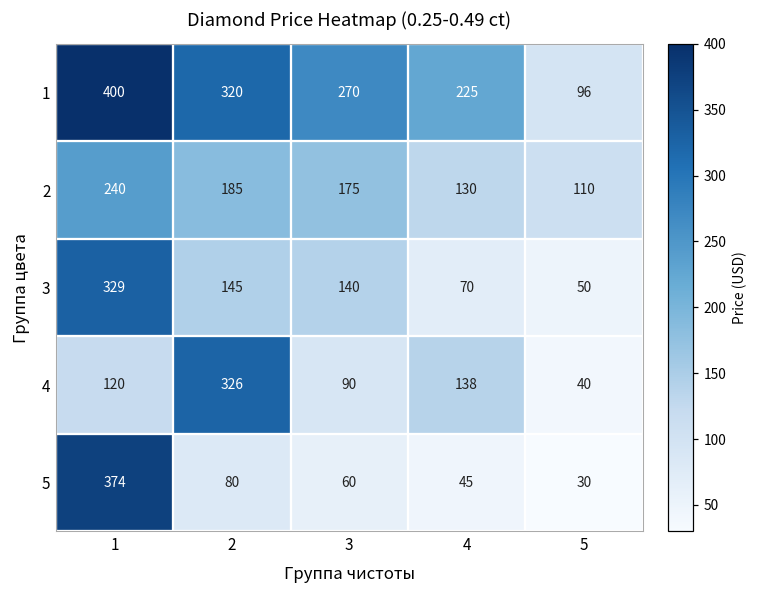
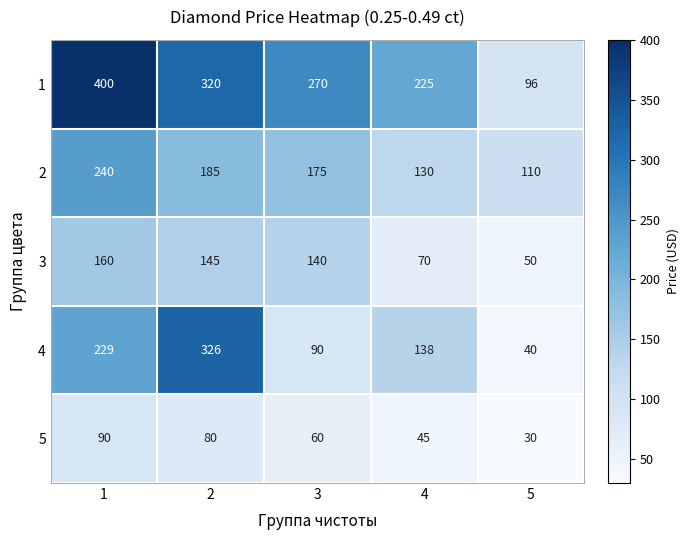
3, 1: 329 -> 160
4, 1: 120 -> 229
5, 1: 374 -> 90
